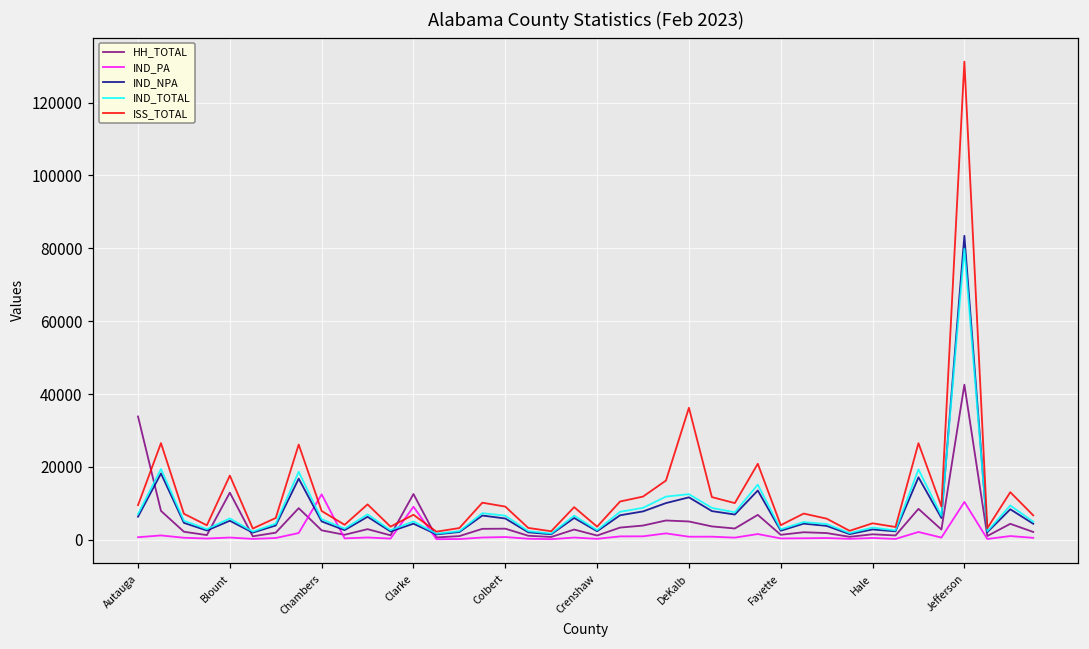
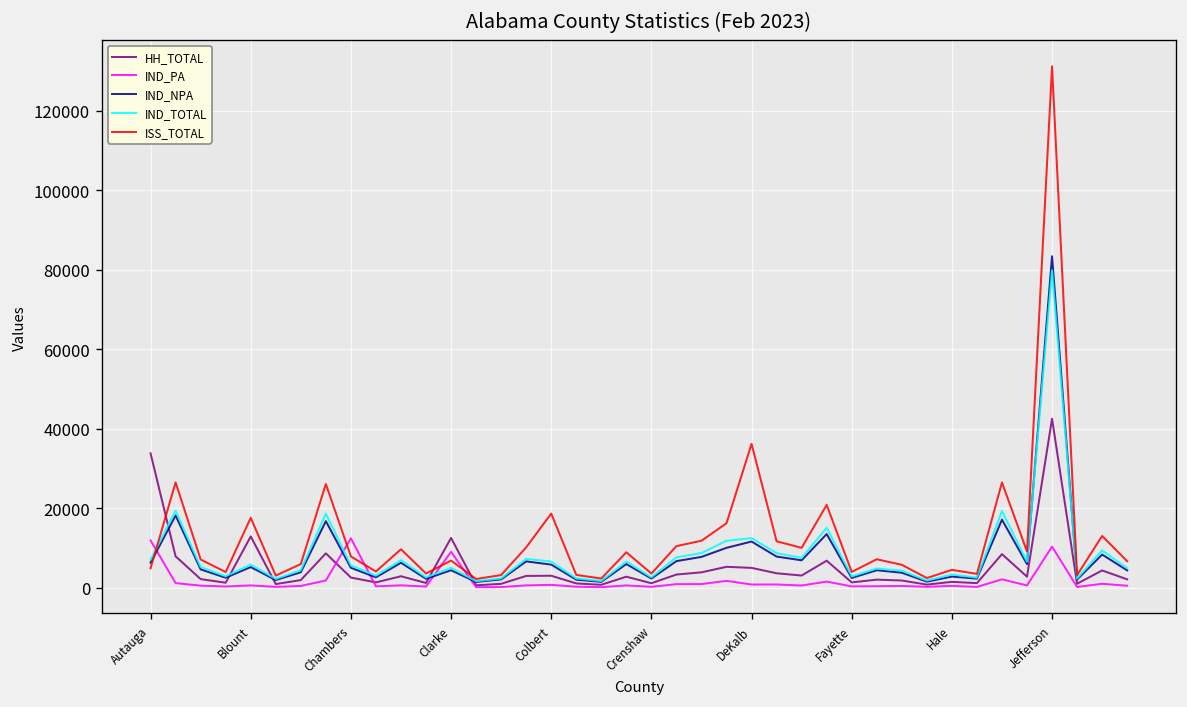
IND_PA, Autauga: 1000 -> 12000
ISS_TOTAL, Autauga: 10000 -> 5000
ISS_TOTAL, Colbert: 9000 -> 19000
